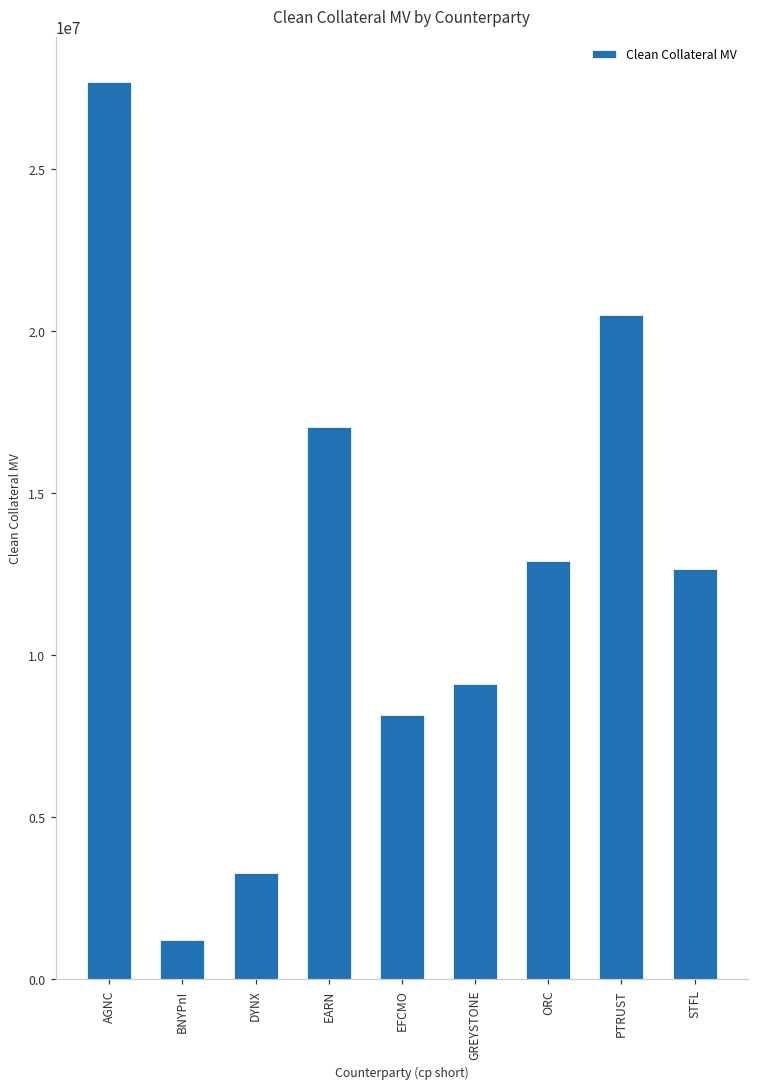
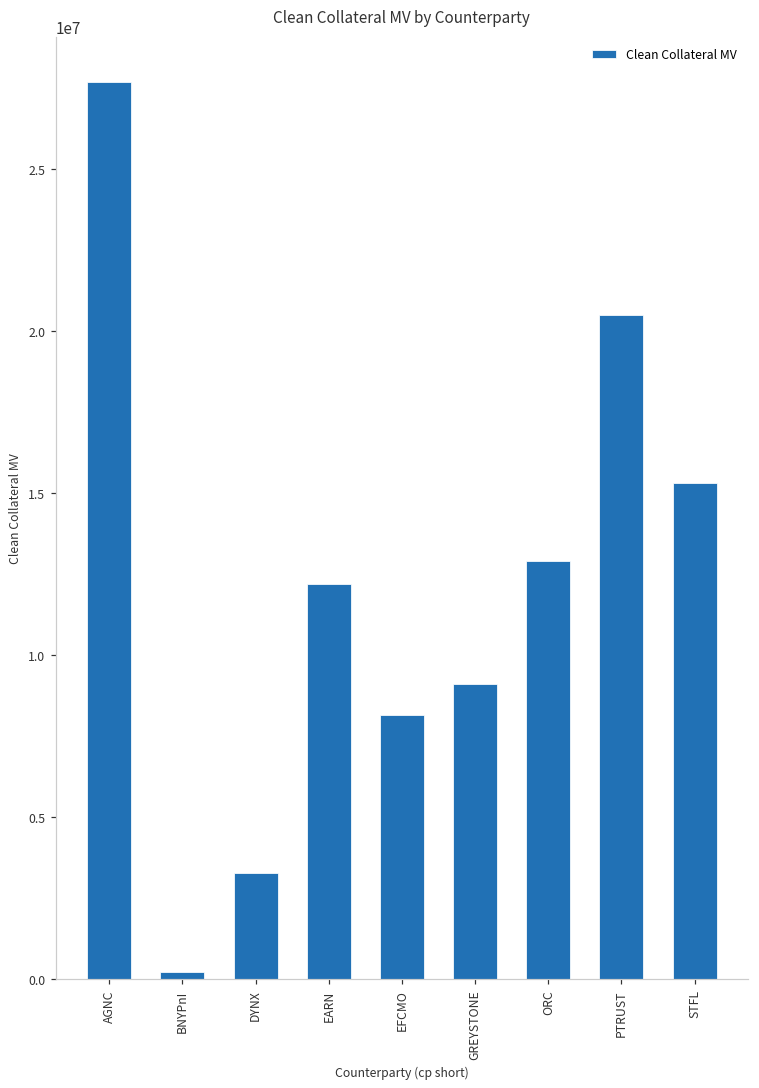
BNYPnI: 1200000 -> 200000
EARN: 17000000 -> 12200000
STFL: 12600000 -> 15300000
